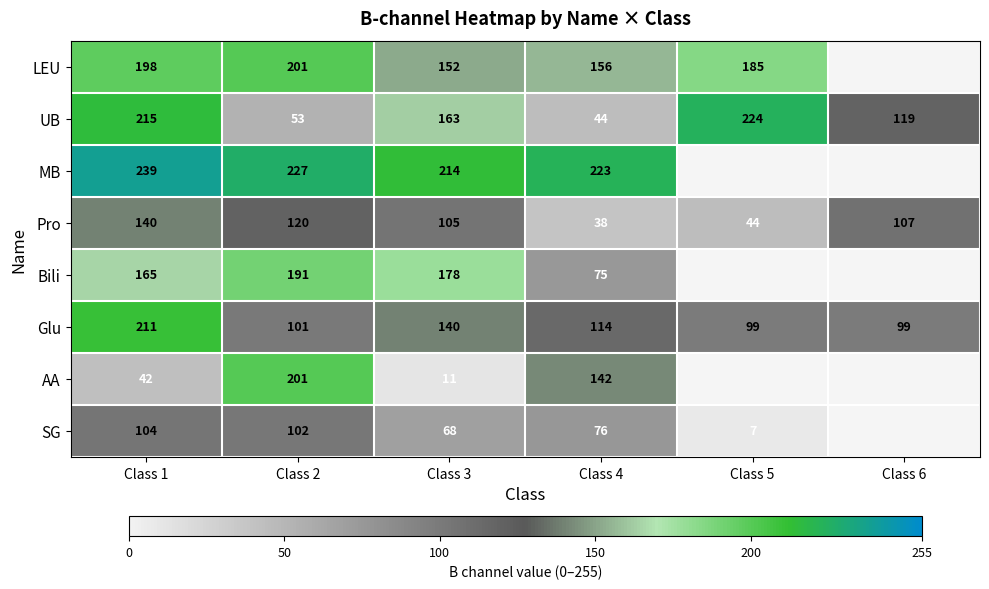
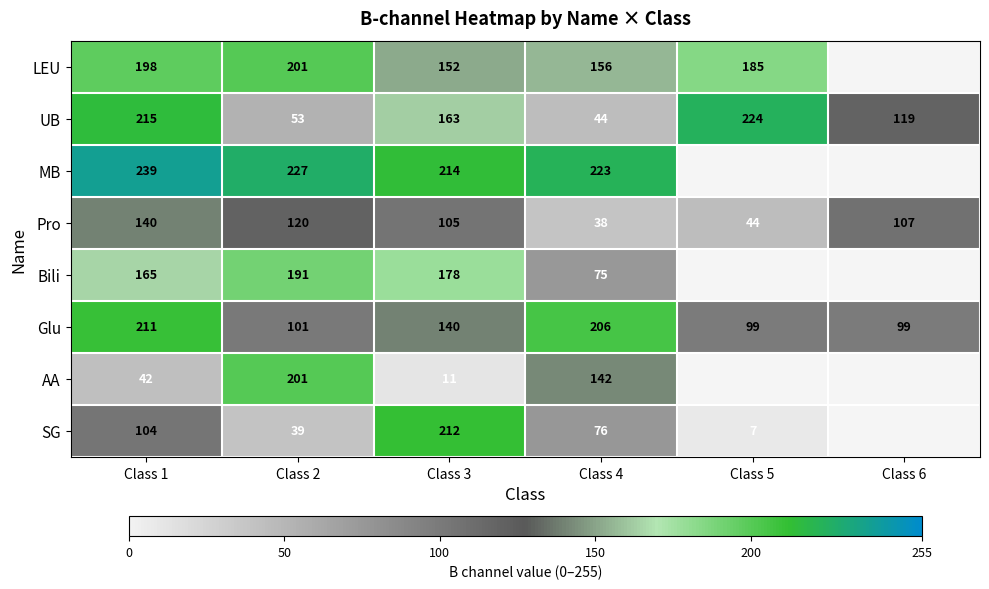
Glu, Class 4: 114 -> 206
SG, Class 2: 102 -> 39
SG, Class 3: 68 -> 212
